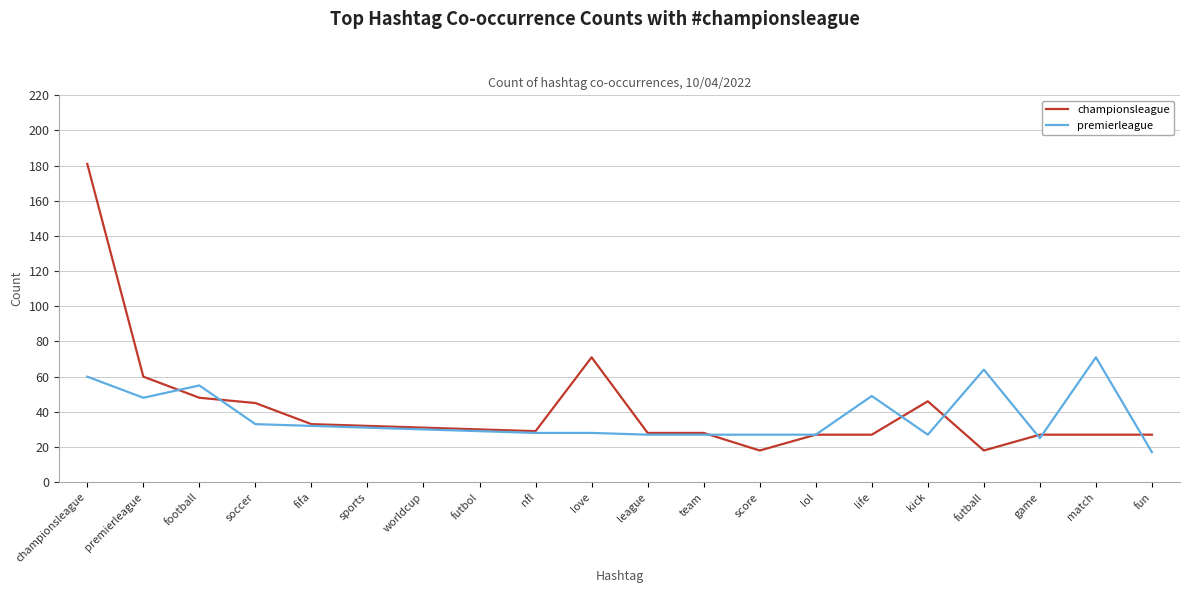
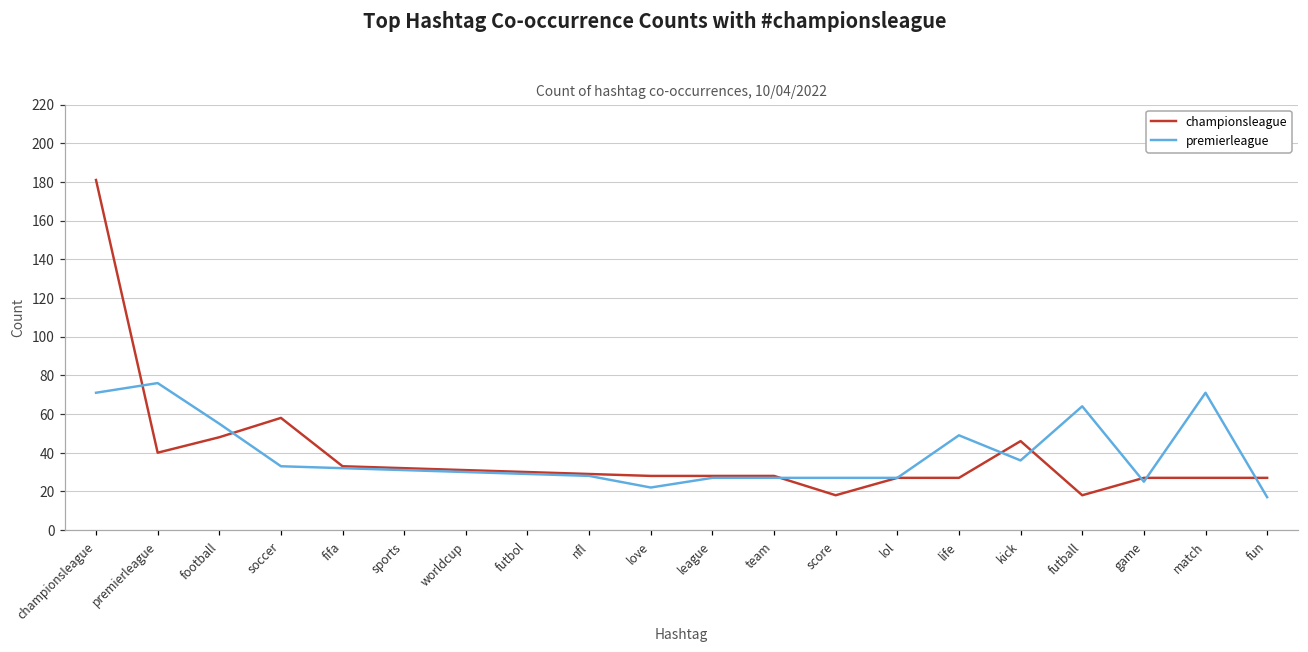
premierleague, championsleague: 60 -> 71
championsleague, premierleague: 60 -> 40
premierleague, premierleague: 48 -> 76
championsleague, soccer: 45 -> 58
championsleague, love: 71 -> 28
premierleague, love: 28 -> 22
premierleague, kick: 27 -> 36
